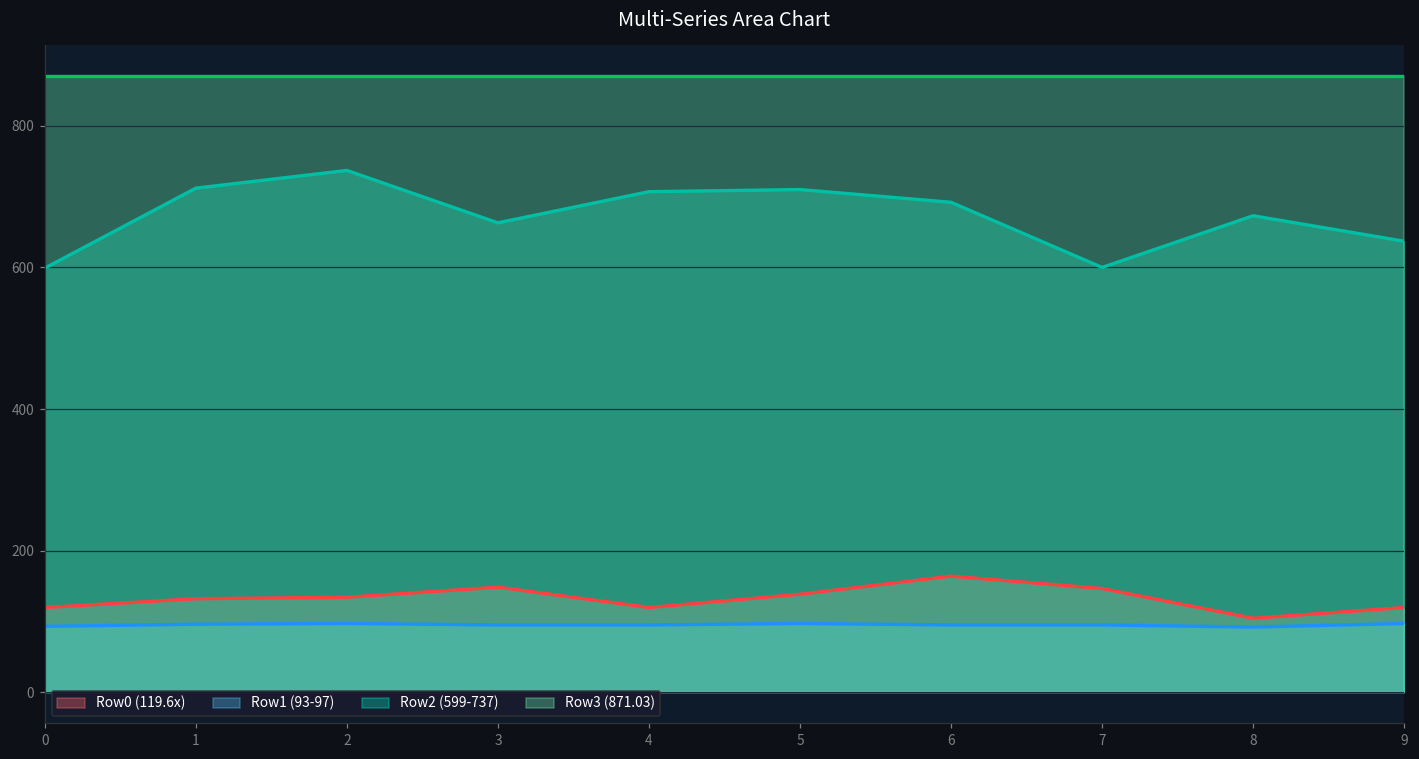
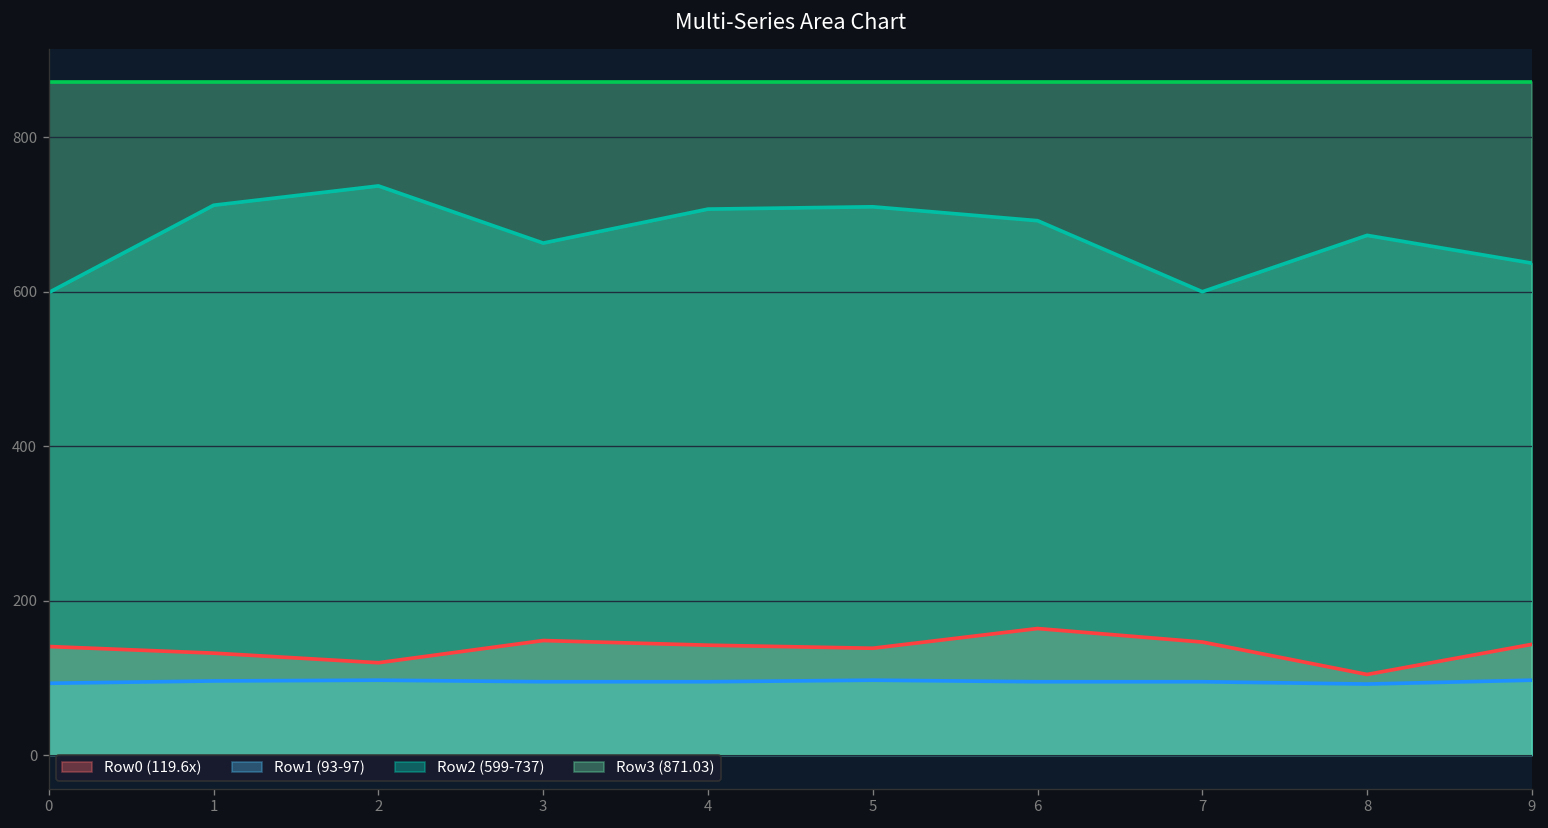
Row0 (119.6x), 0: 120 -> 140
Row0 (119.6x), 2: 130 -> 120
Row0 (119.6x), 4: 120 -> 140
Row0 (119.6x), 9: 120 -> 140
